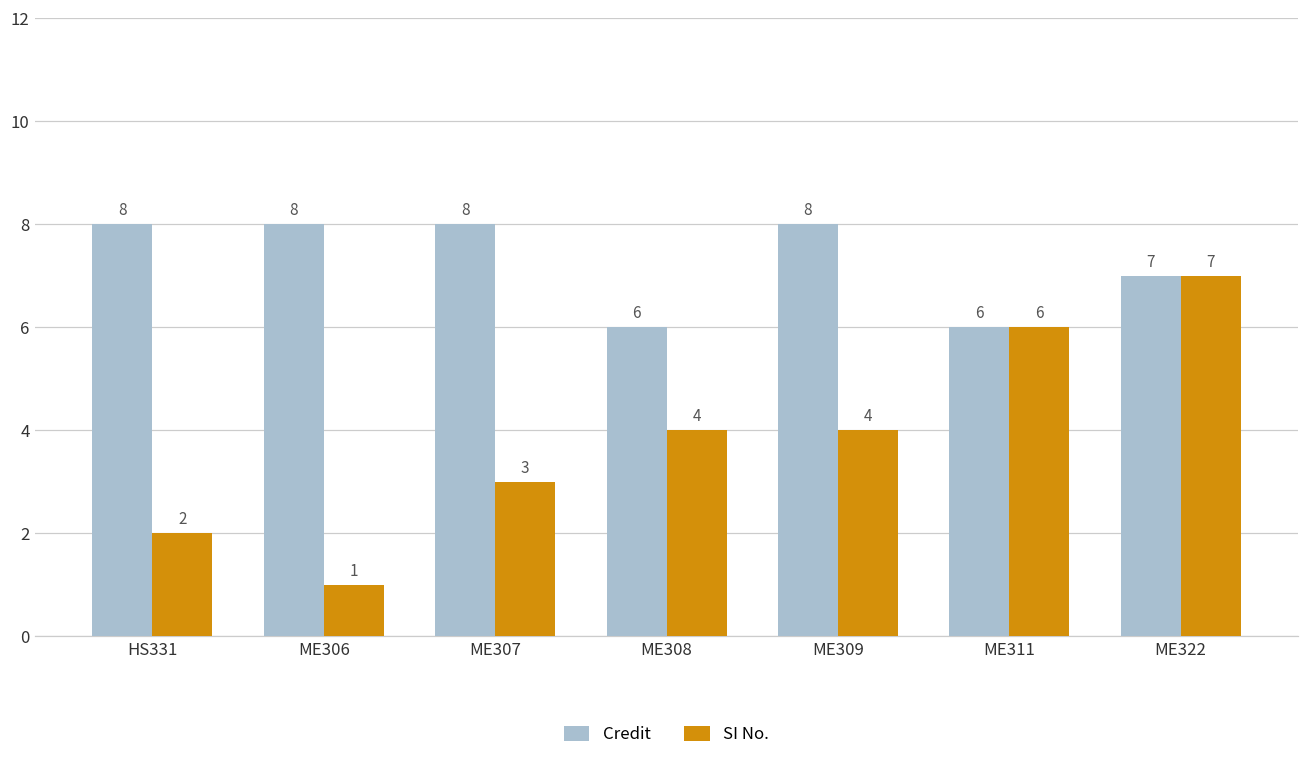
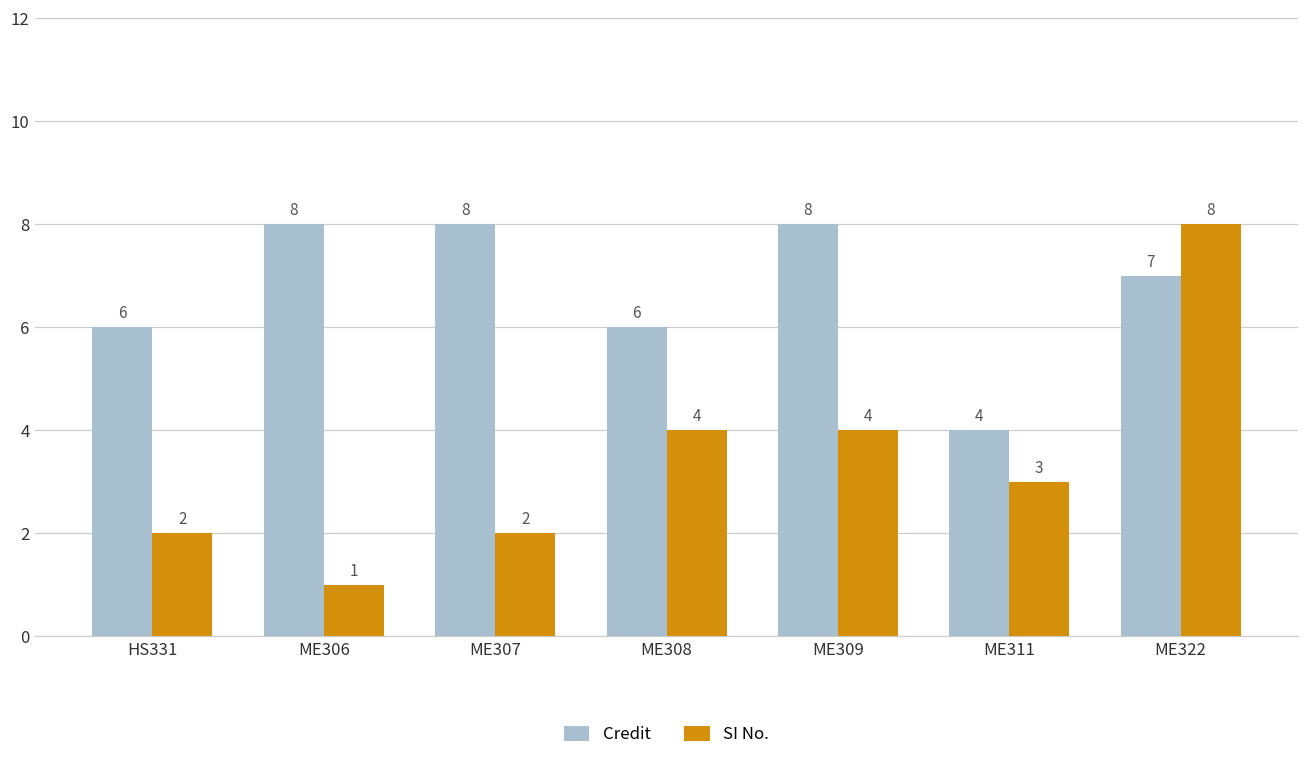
Credit, HS331: 8 -> 6
SI No., ME307: 3 -> 2
Credit, ME311: 6 -> 4
SI No., ME311: 6 -> 3
SI No., ME322: 7 -> 8
